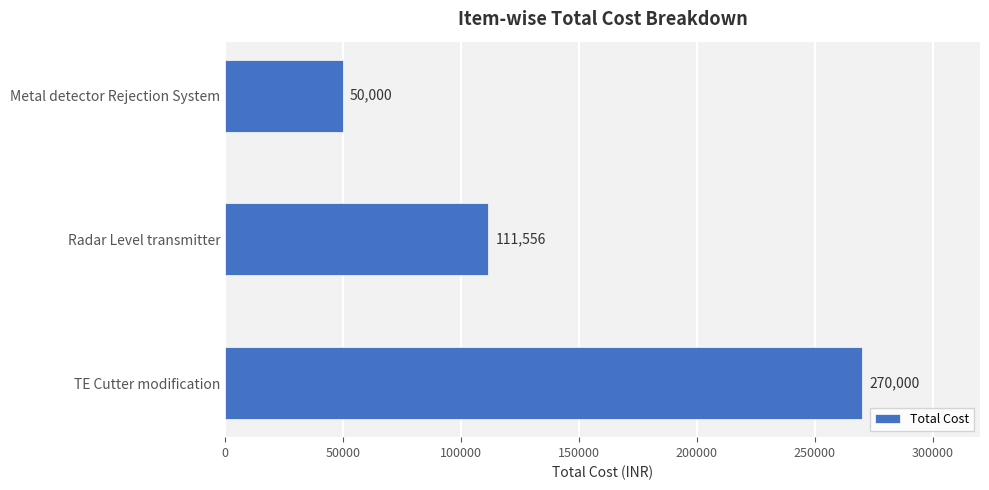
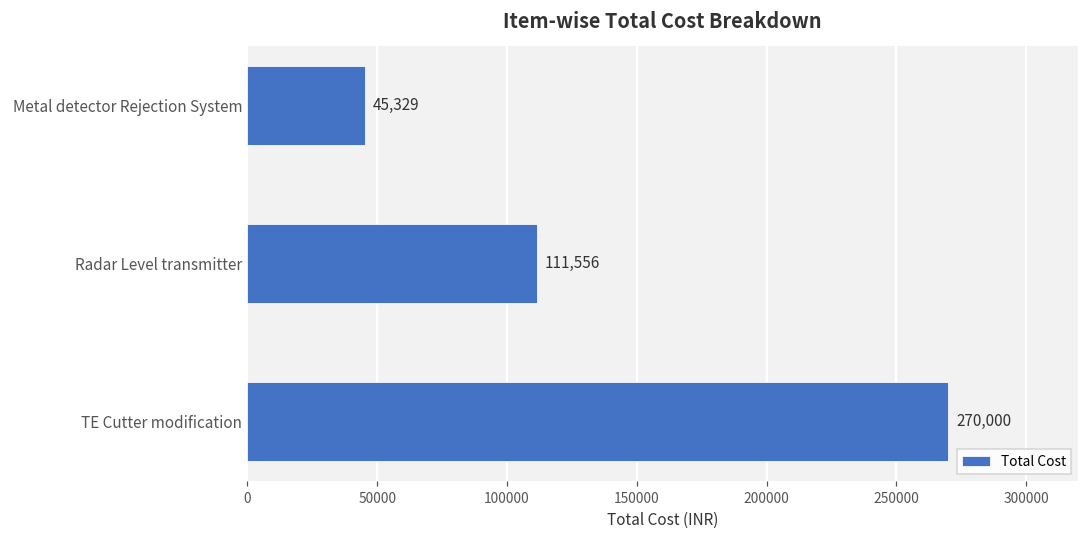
Metal detector Rejection System: 50,000 -> 45,329
